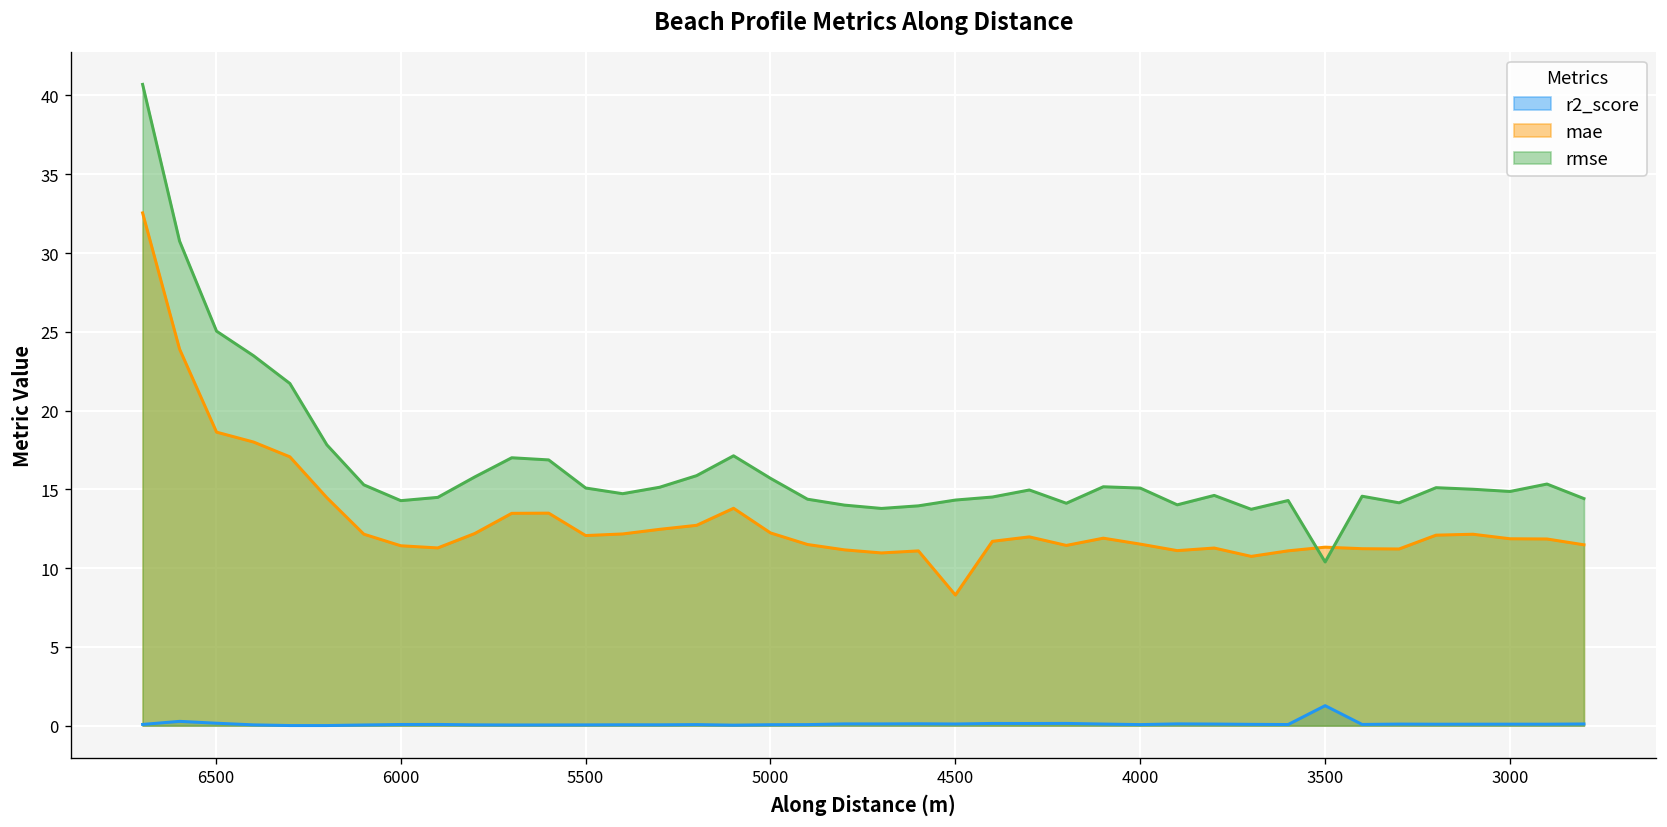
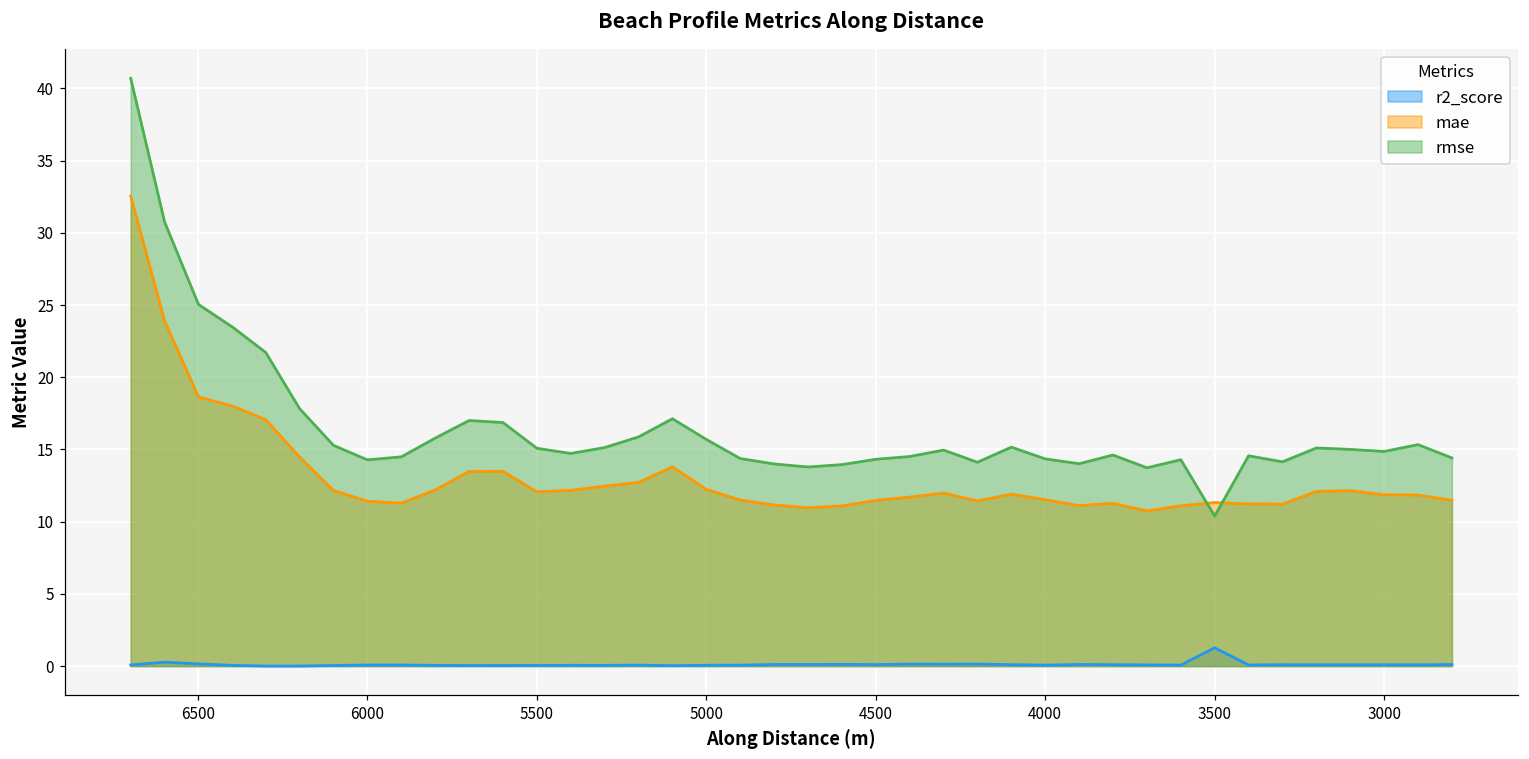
mae, 4500: 8.3 -> 11.5
rmse, 4000: 15.1 -> 14.3
